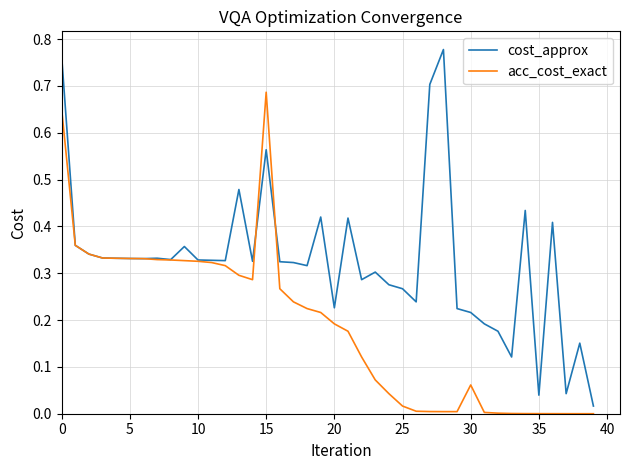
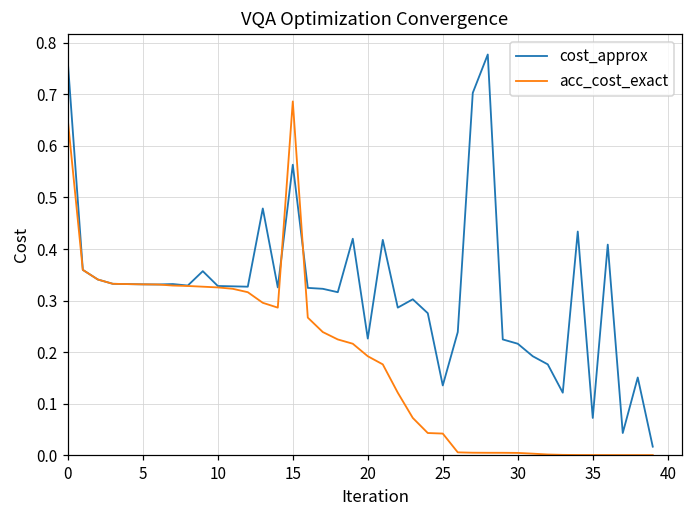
cost_approx, 25: 0.27 -> 0.14
acc_cost_exact, 25: 0.02 -> 0.04
acc_cost_exact, 30: 0.06 -> 0.00
cost_approx, 35: 0.04 -> 0.07
